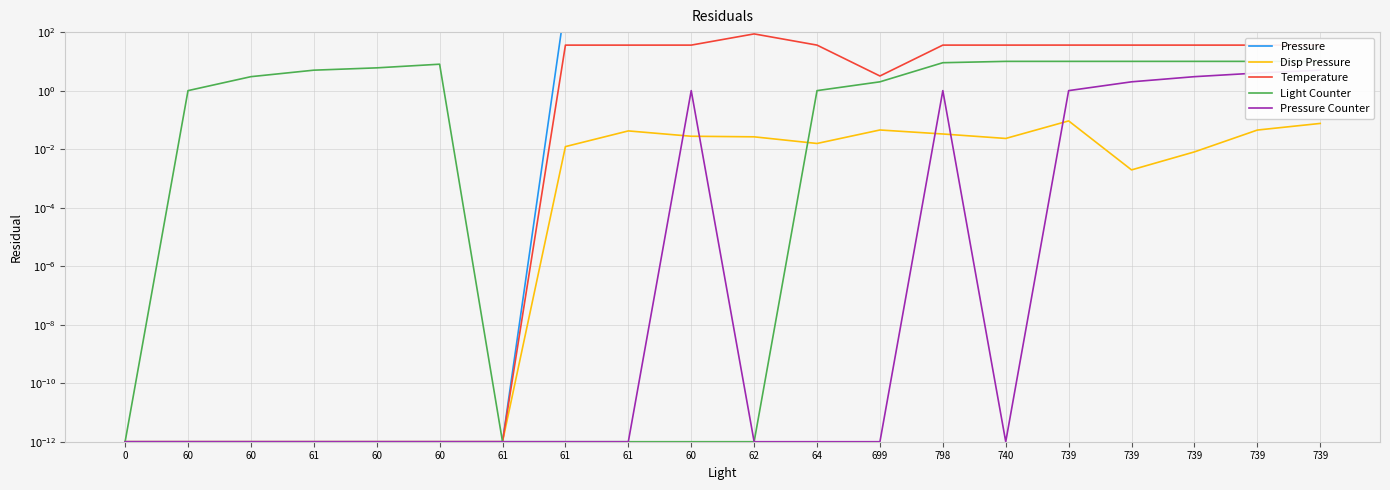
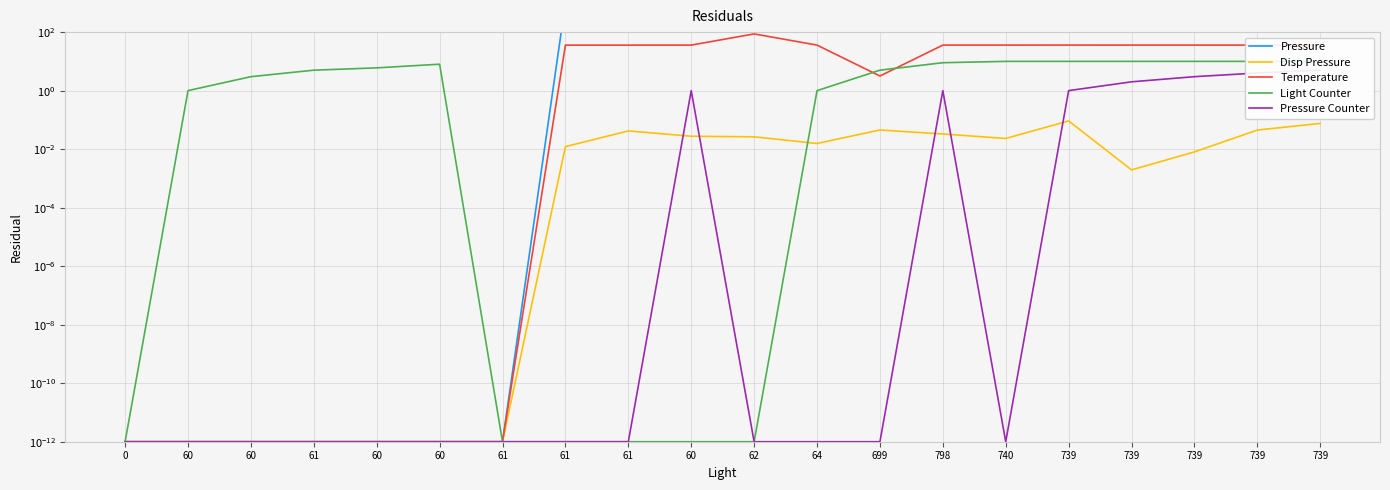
Light Counter, 699: 2 -> 5
